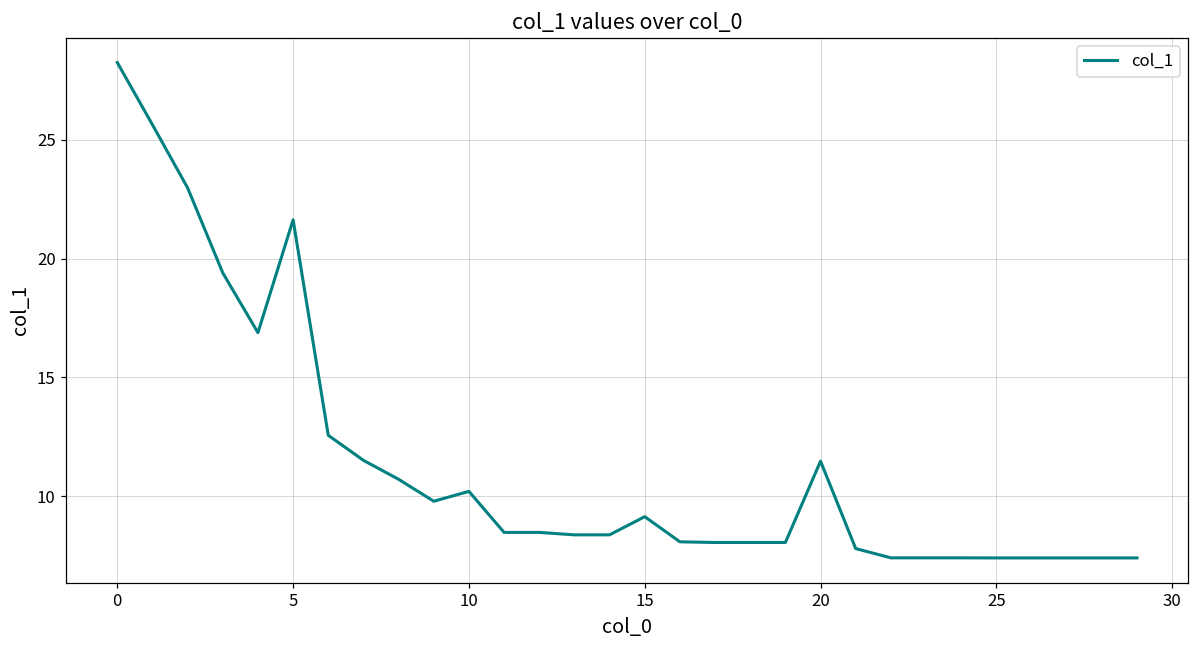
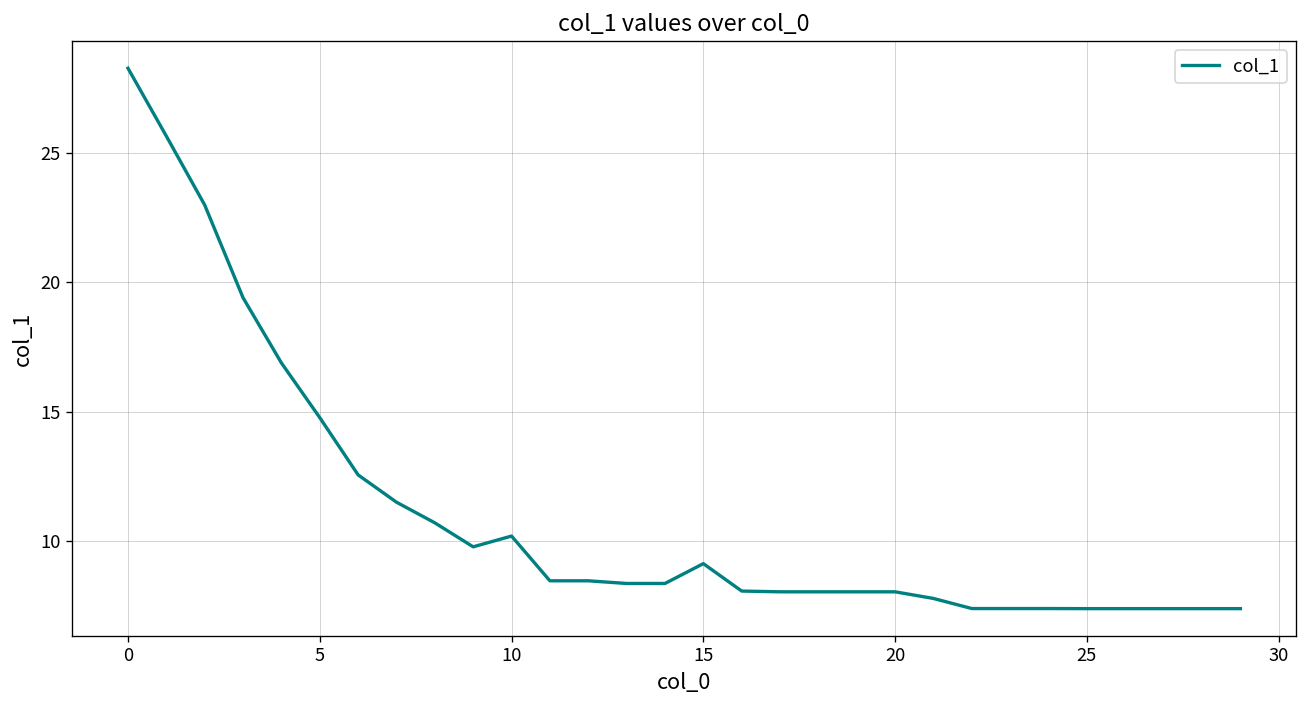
5: 21.6 -> 14.8
20: 11.5 -> 8.0
